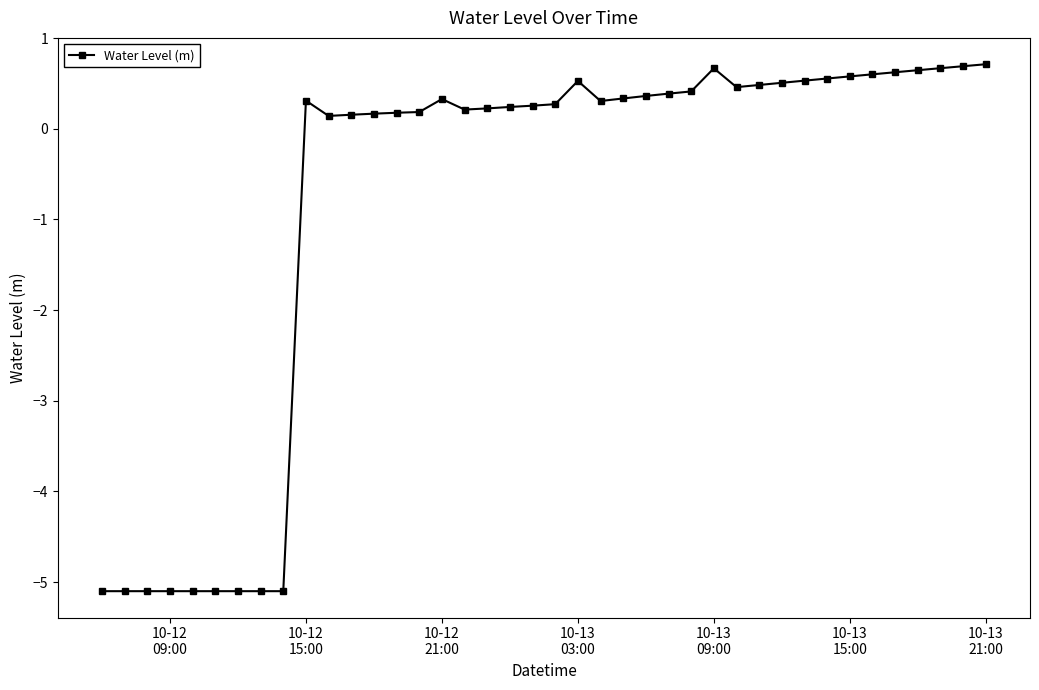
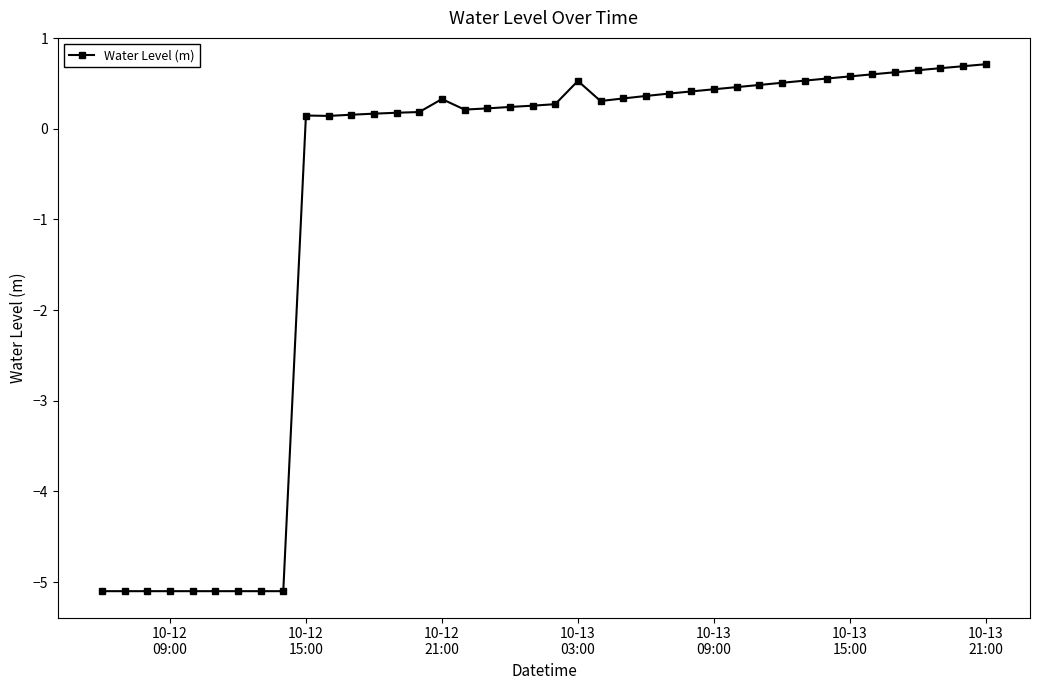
10-12 15:00: 0.3 -> 0.1
10-13 09:00: 0.7 -> 0.4
